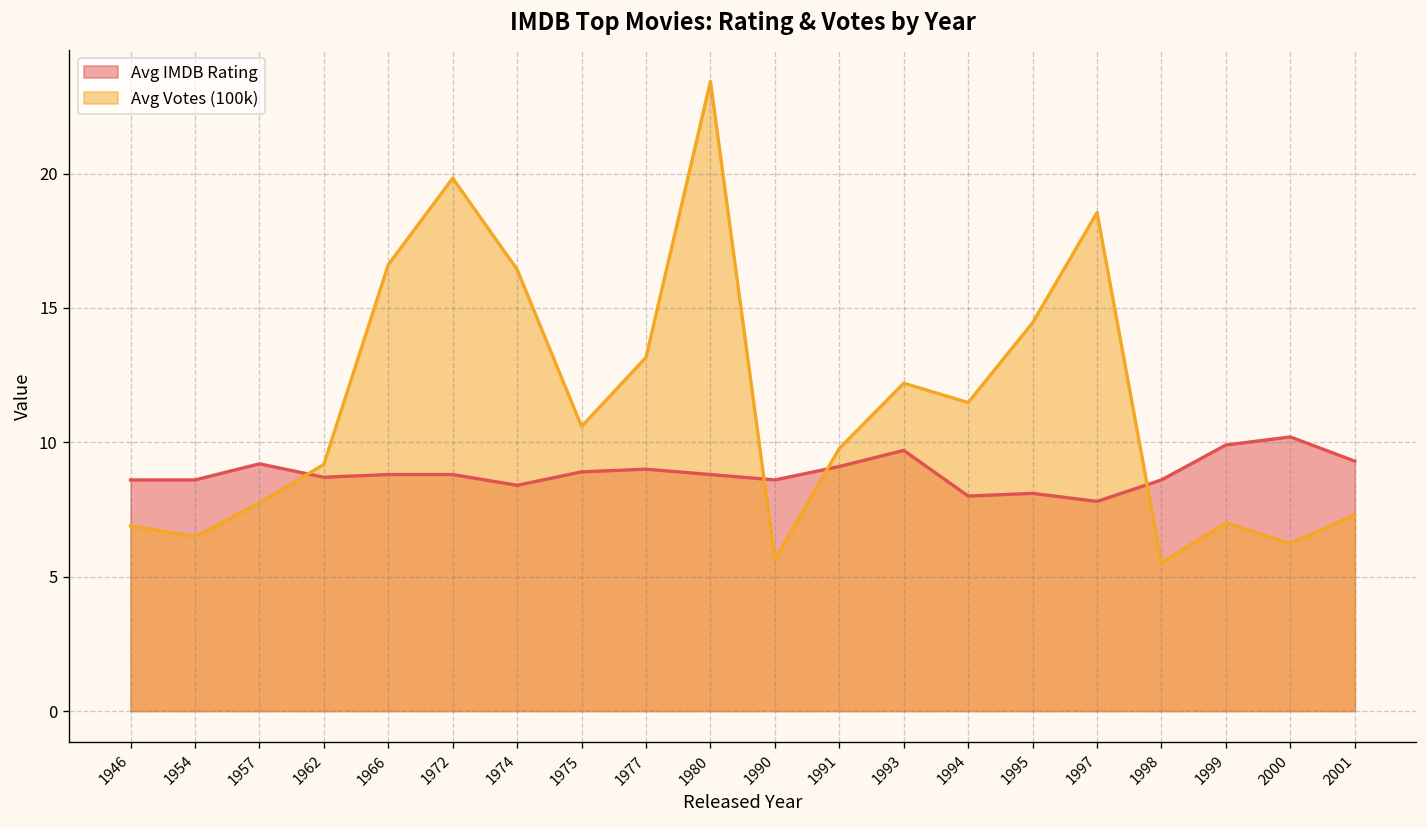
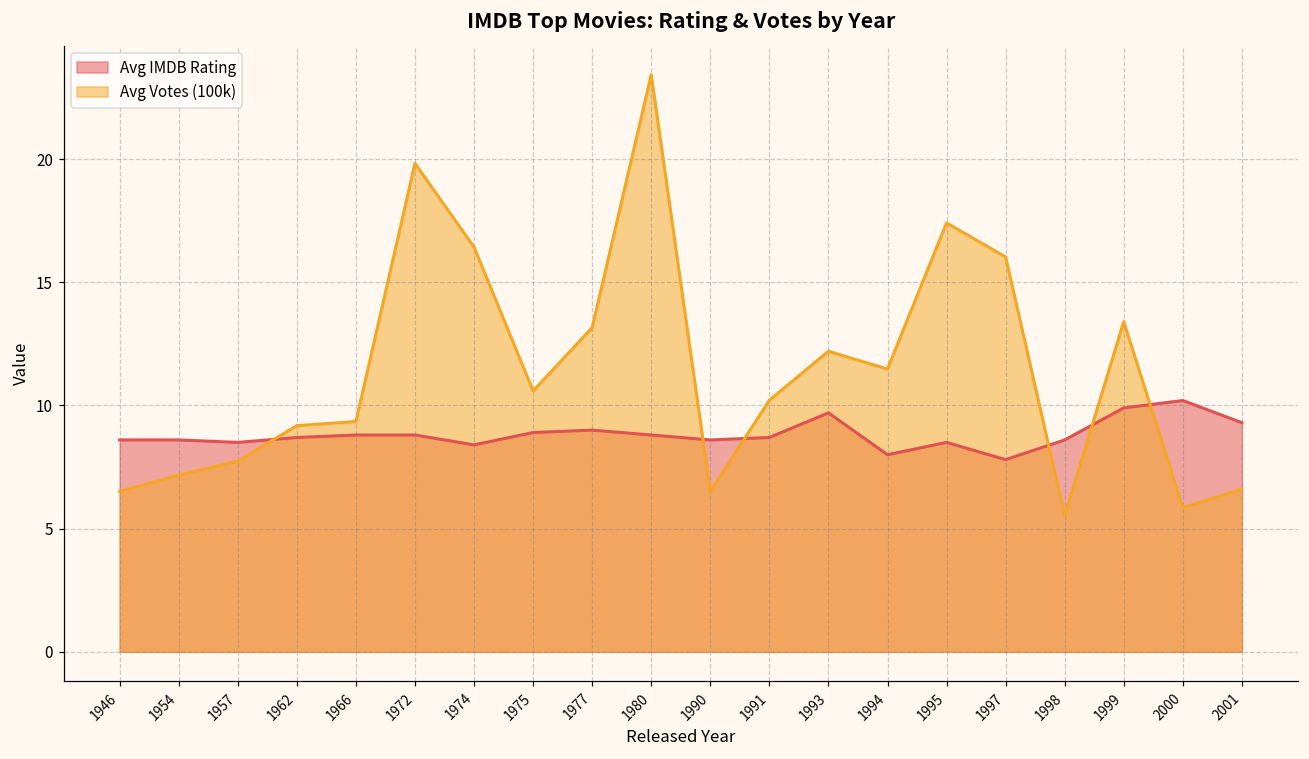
Avg Votes (100k), 1946: 6.9 -> 6.5
Avg Votes (100k), 1954: 6.5 -> 7.2
Avg IMDB Rating, 1957: 9.2 -> 8.5
Avg Votes (100k), 1966: 16.6 -> 9.4
Avg Votes (100k), 1990: 5.6 -> 6.5
Avg IMDB Rating, 1991: 9.1 -> 8.7
Avg Votes (100k), 1991: 9.8 -> 10.2
Avg IMDB Rating, 1995: 8.1 -> 8.5
Avg Votes (100k), 1995: 14.5 -> 17.4
Avg Votes (100k), 1997: 18.6 -> 16.0
Avg Votes (100k), 1999: 7.0 -> 13.4
Avg Votes (100k), 2000: 6.2 -> 5.9
Avg Votes (100k), 2001: 7.3 -> 6.6
